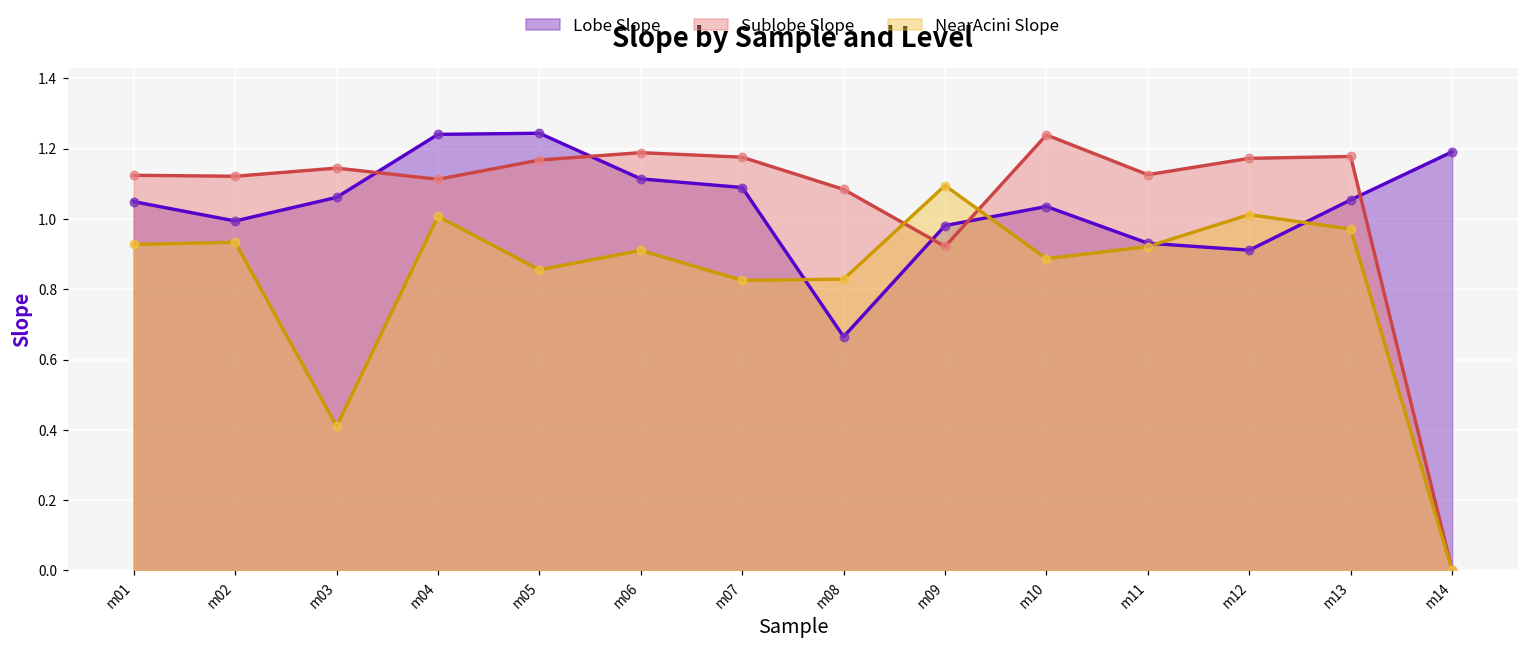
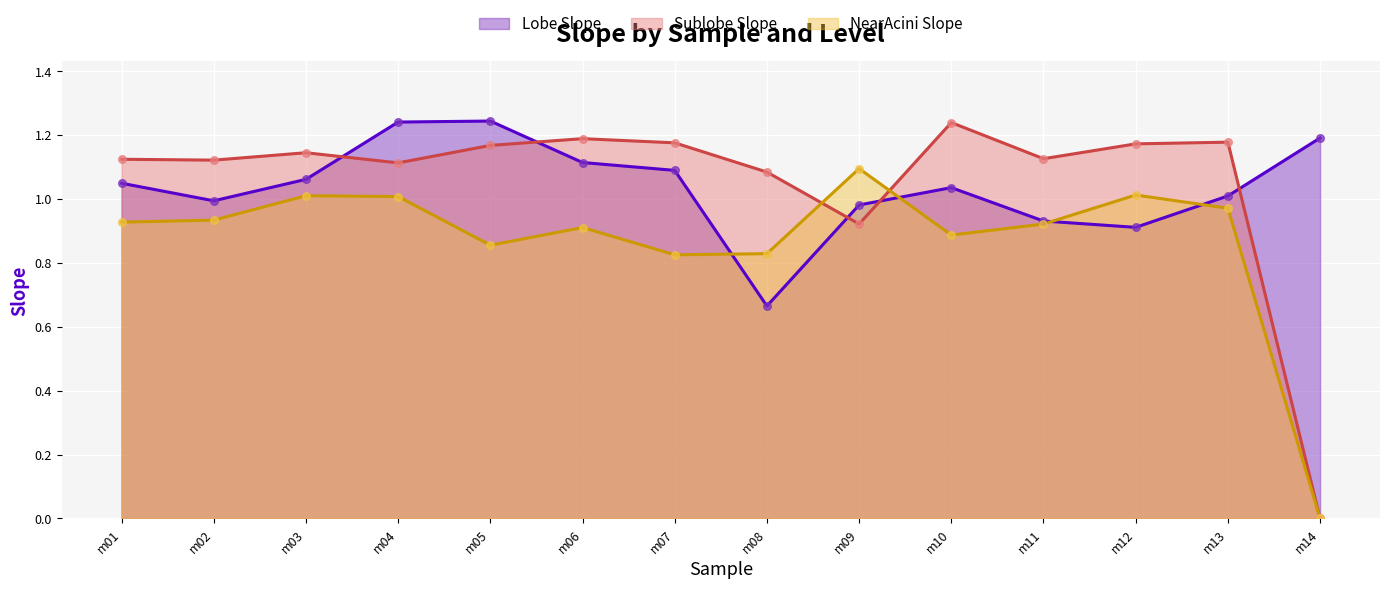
NearAcini Slope, m03: 0.41 -> 1.01
Lobe Slope, m13: 1.05 -> 1.01
